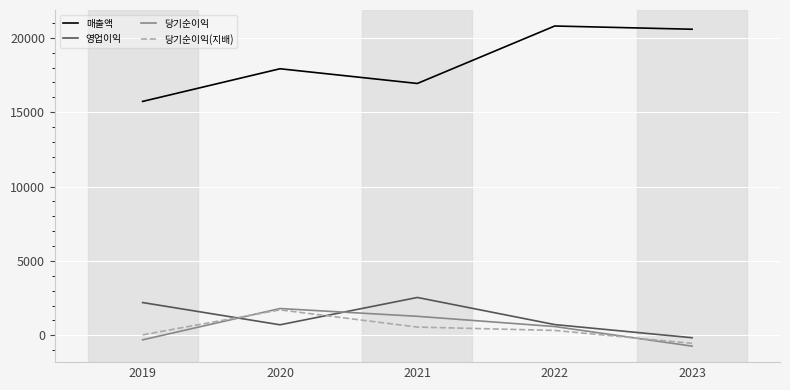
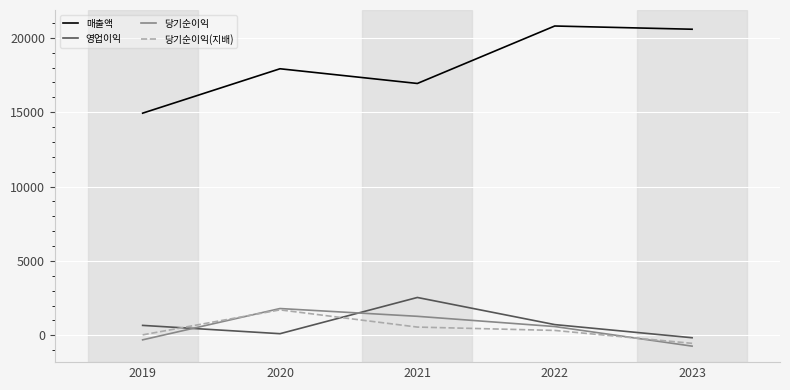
매출액, 2019: 15700 -> 14900
영업이익, 2019: 2200 -> 700
영업이익, 2020: 700 -> 100
